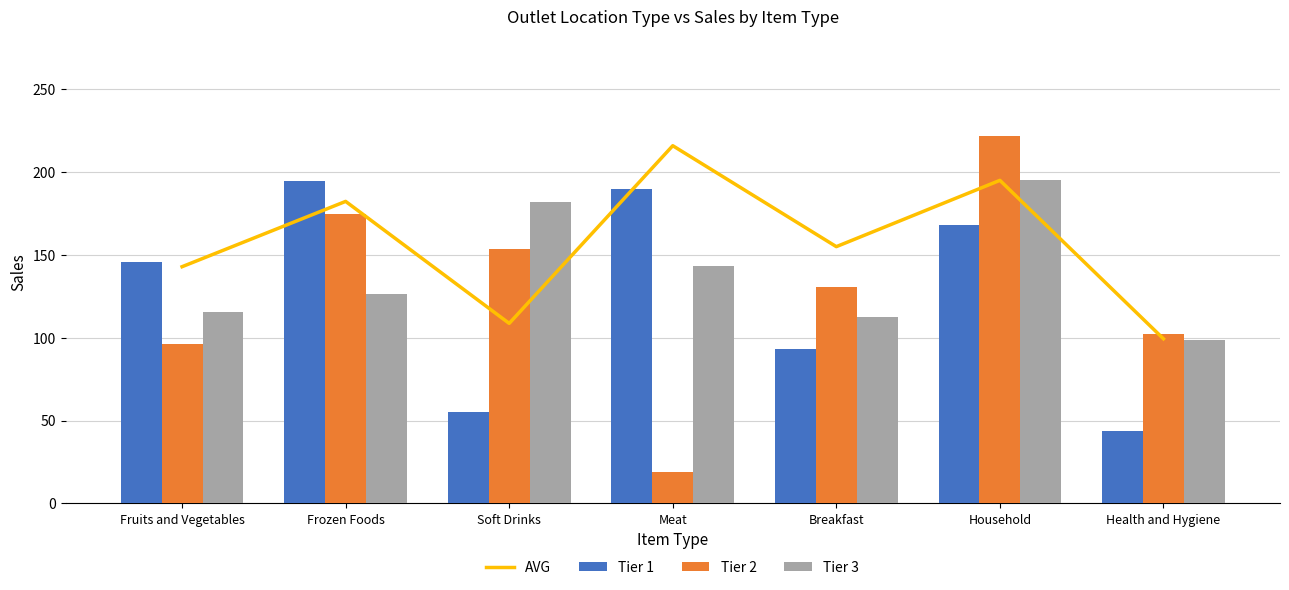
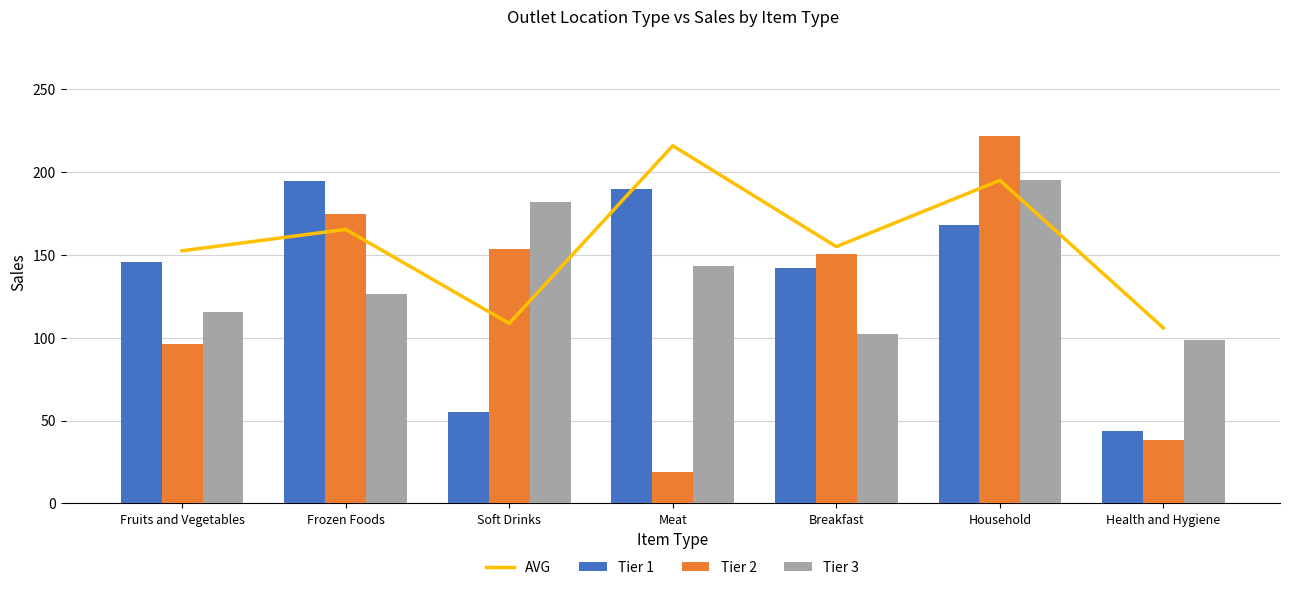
AVG, Fruits and Vegetables: 143 -> 152
AVG, Frozen Foods: 182 -> 165
Tier 1, Breakfast: 93 -> 142
Tier 2, Breakfast: 131 -> 150
Tier 3, Breakfast: 112 -> 102
AVG, Health and Hygiene: 99 -> 106
Tier 2, Health and Hygiene: 102 -> 38
